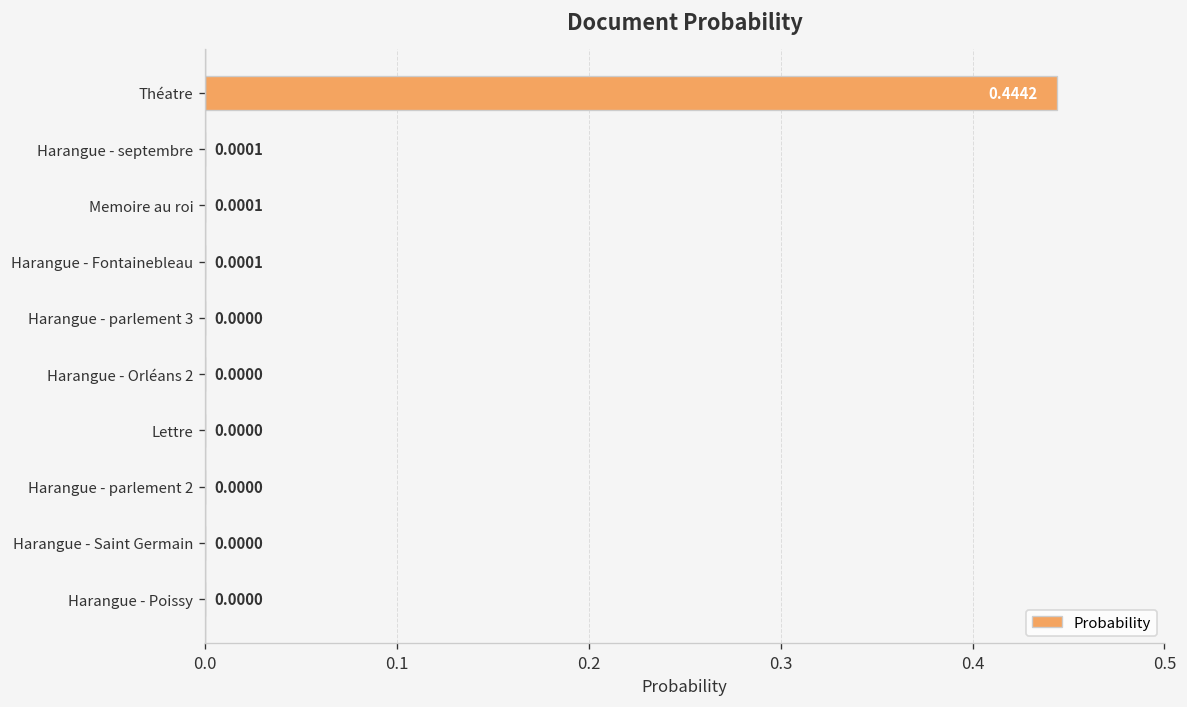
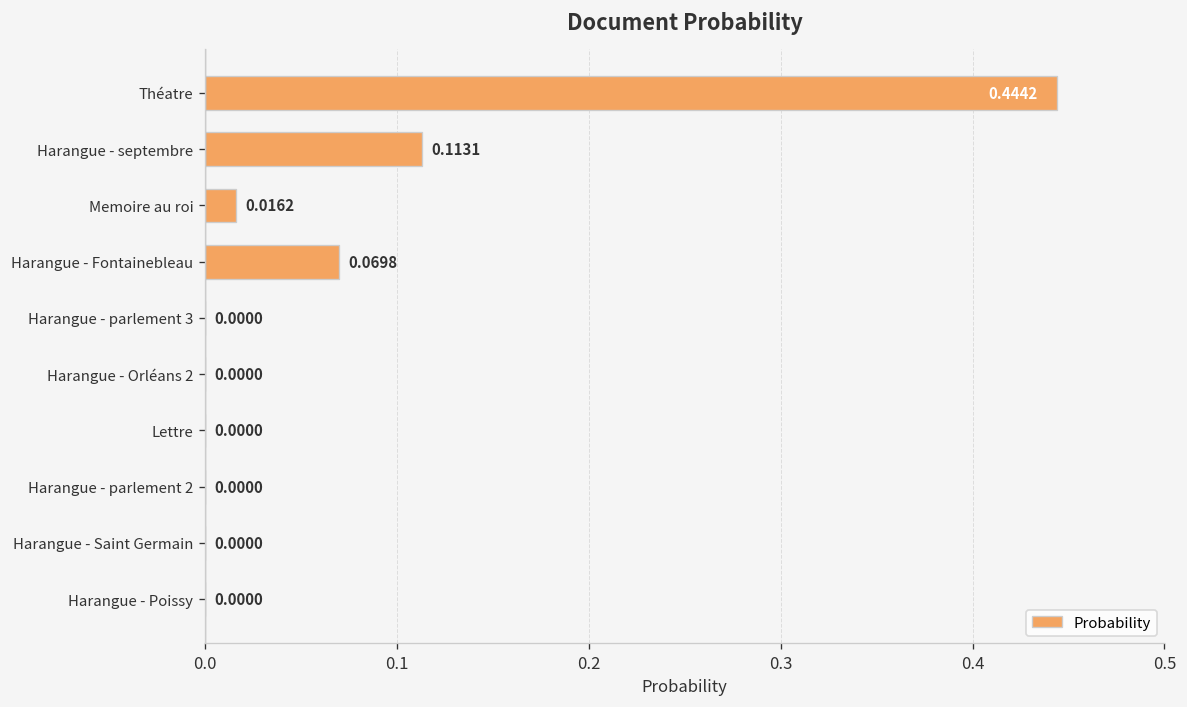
Harangue - septembre: 0.0001 -> 0.1131
Memoire au roi: 0.0001 -> 0.0162
Harangue - Fontainebleau: 0.0001 -> 0.0698
